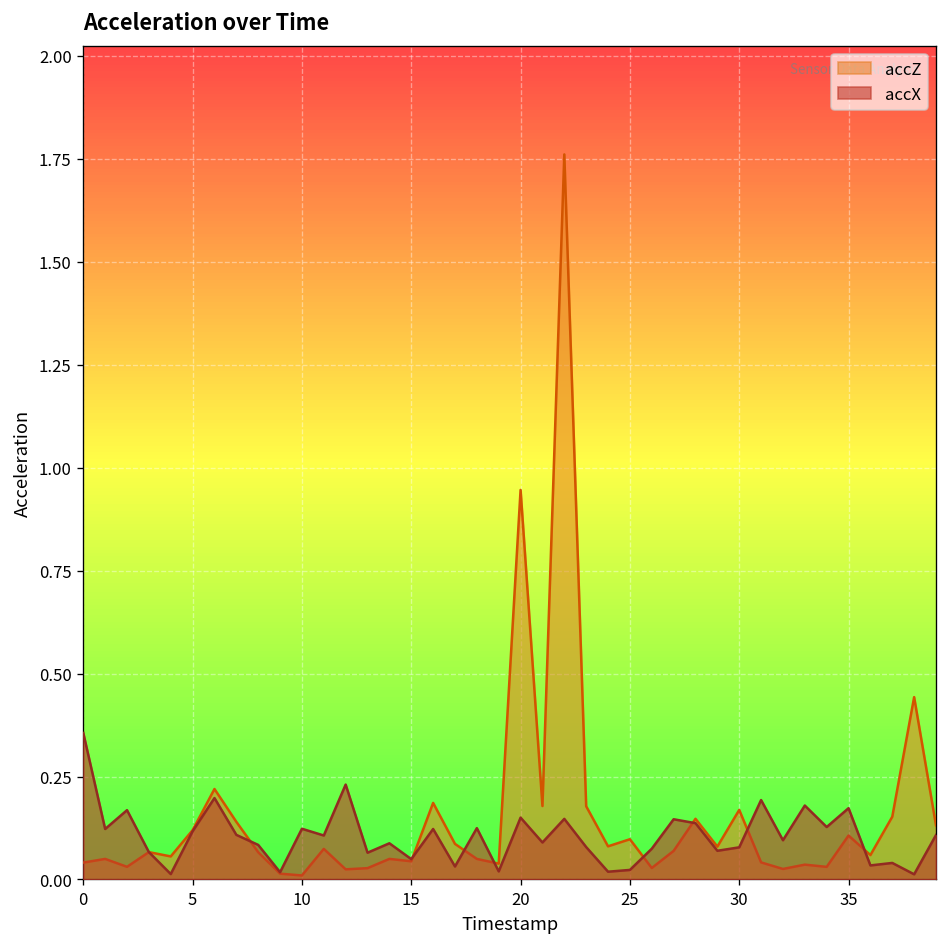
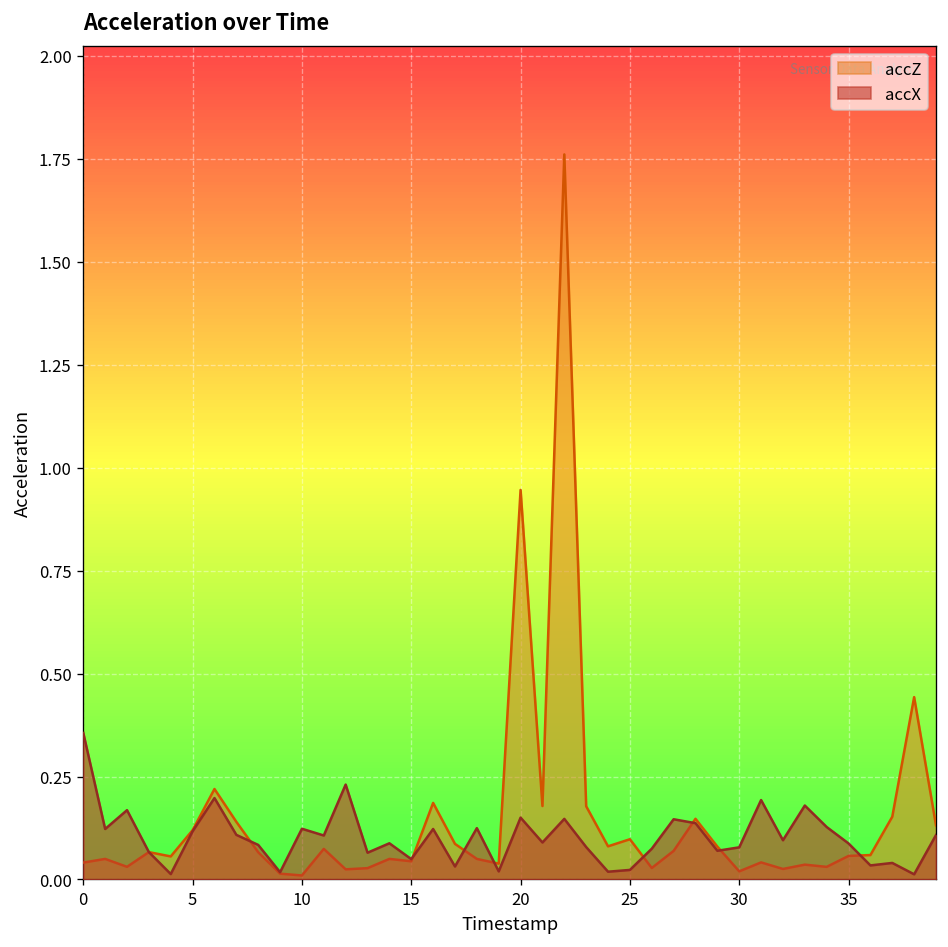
accZ, 30: 0.17 -> 0.02
accZ, 35: 0.11 -> 0.06
accX, 35: 0.17 -> 0.09
